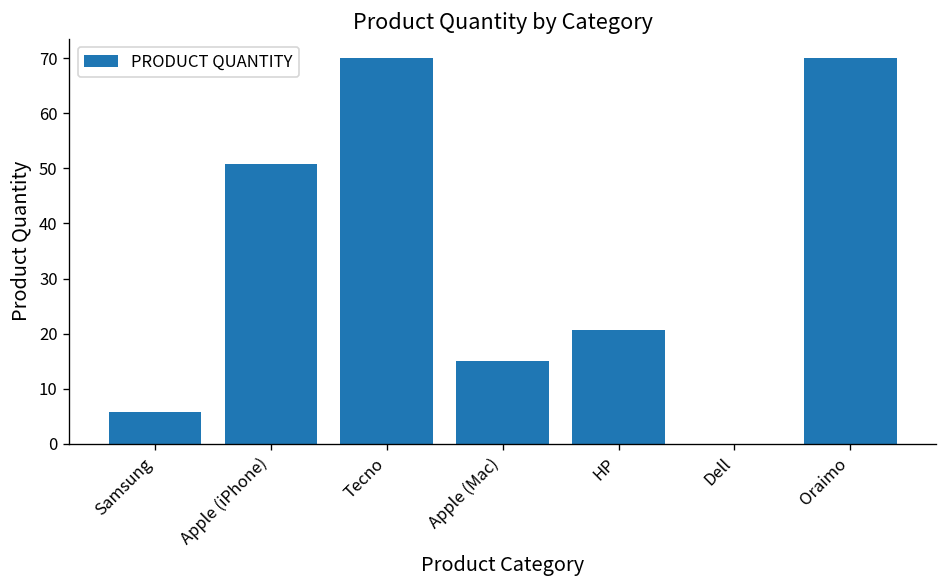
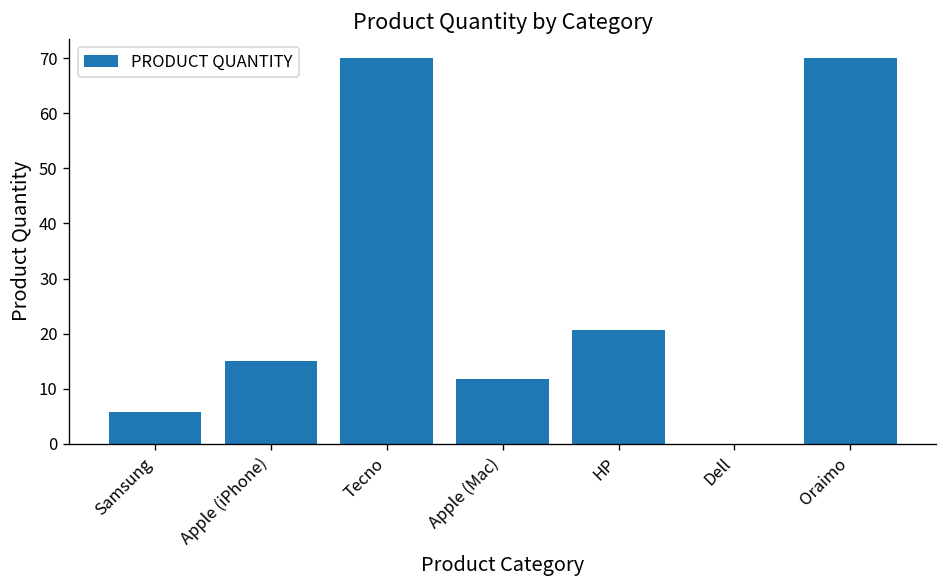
Apple (iPhone): 51 -> 15
Apple (Mac): 15 -> 12
